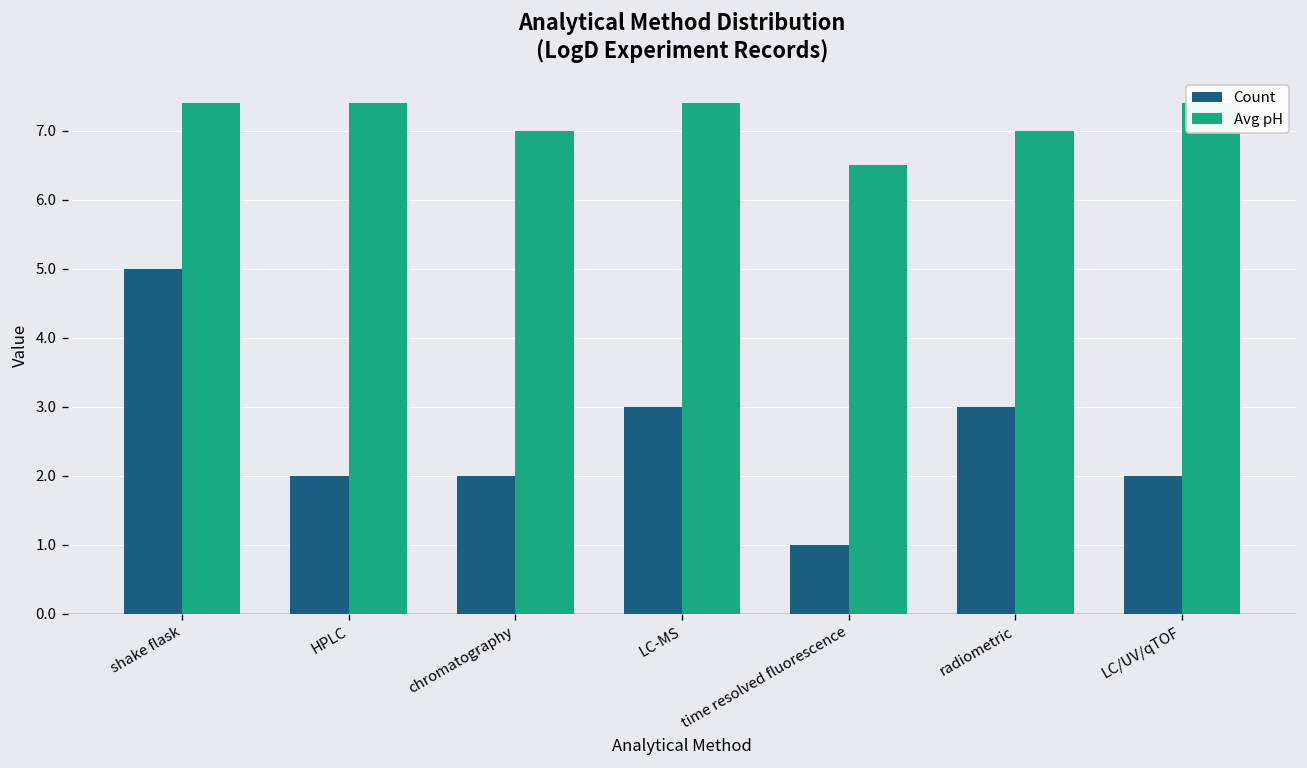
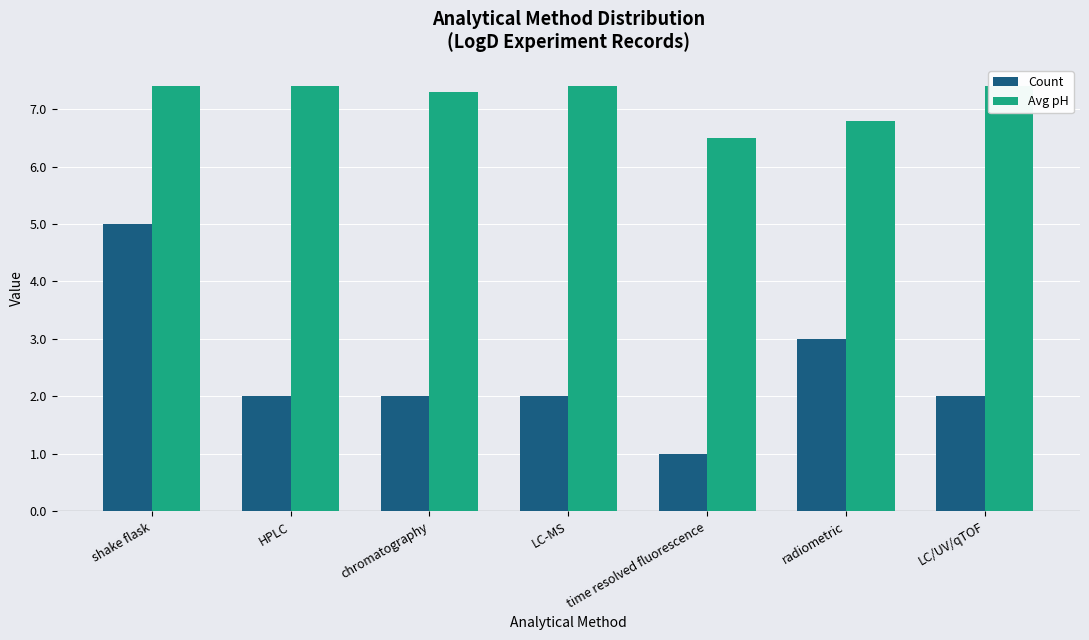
Avg pH, chromatography: 7.0 -> 7.3
Count, LC-MS: 3 -> 2
Avg pH, radiometric: 7.0 -> 6.8
